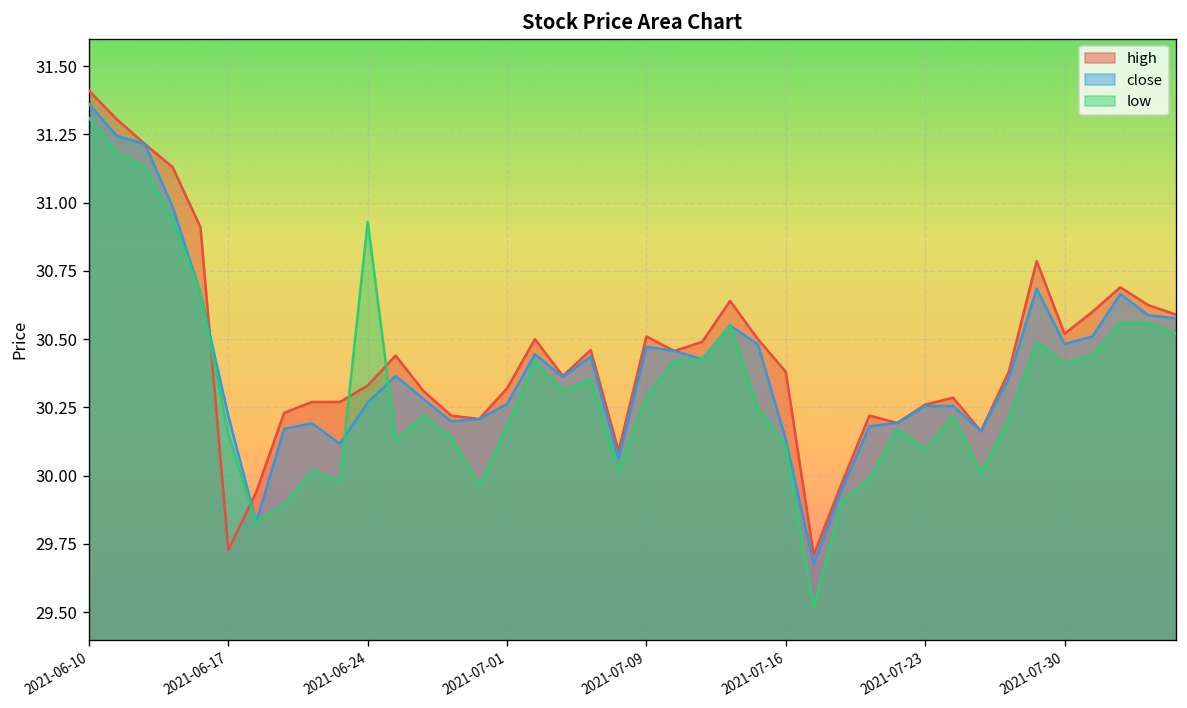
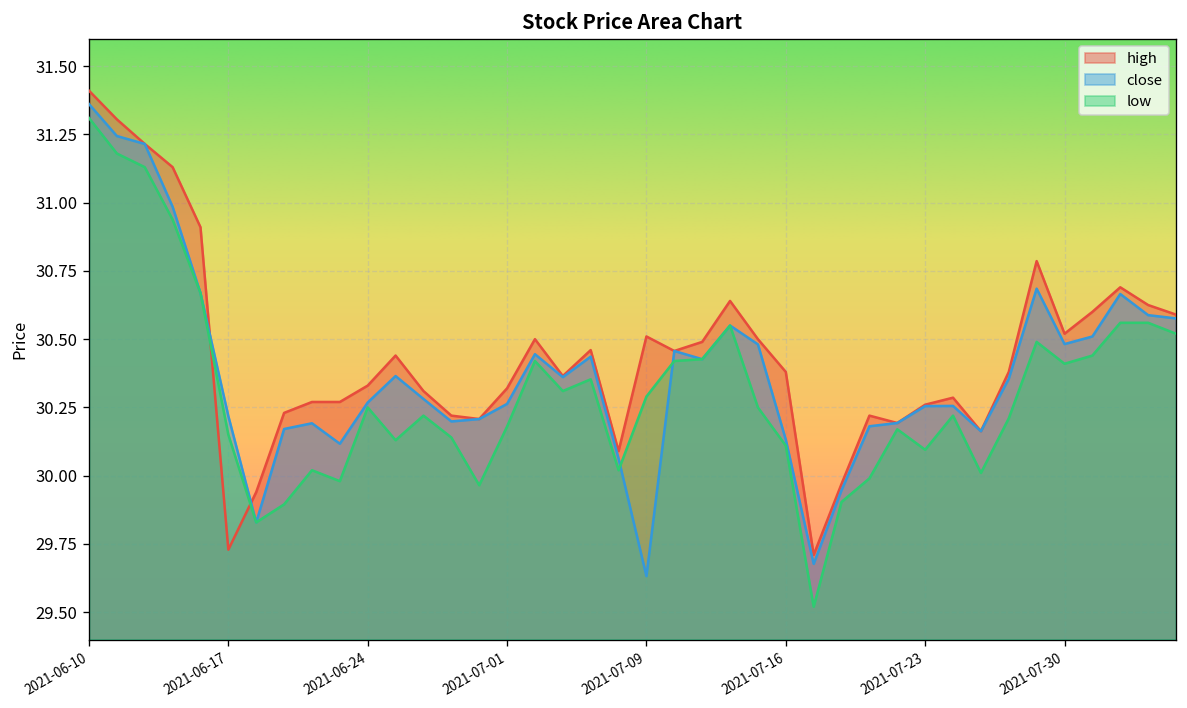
low, 2021-06-24: 30.93 -> 30.25
close, 2021-07-09: 30.47 -> 29.63
